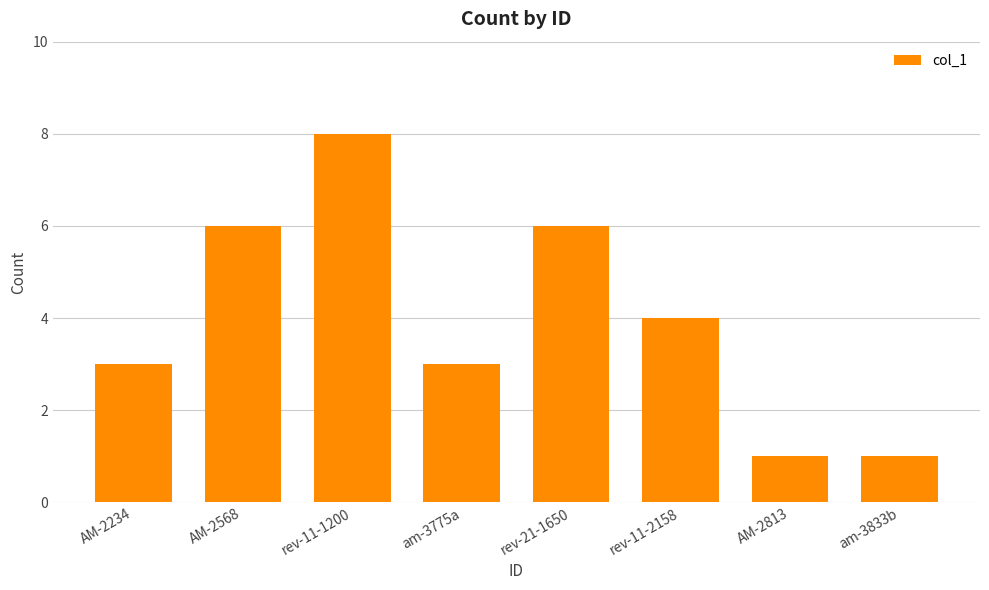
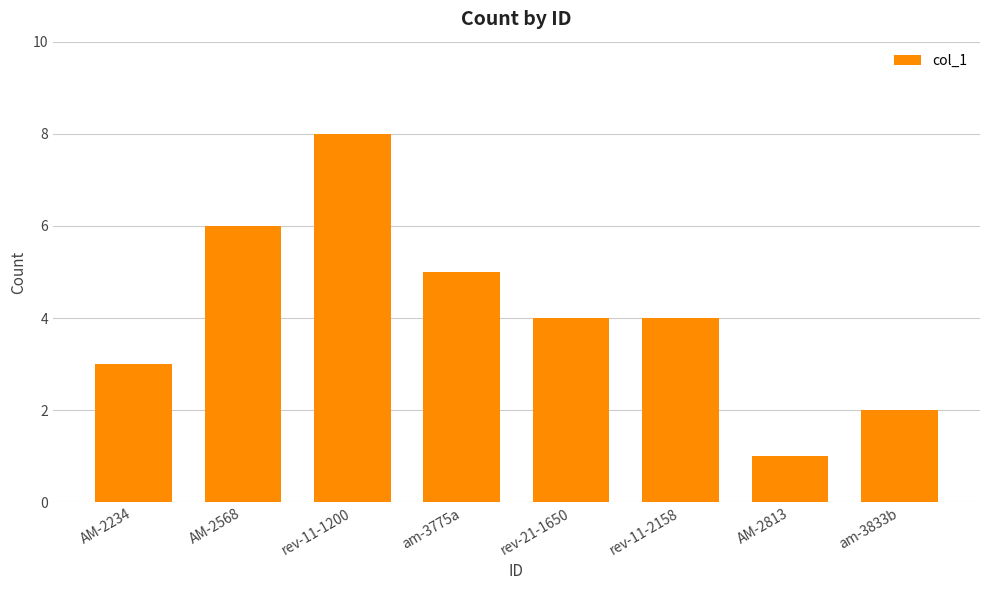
am-3775a: 3 -> 5
rev-21-1650: 6 -> 4
am-3833b: 1 -> 2
